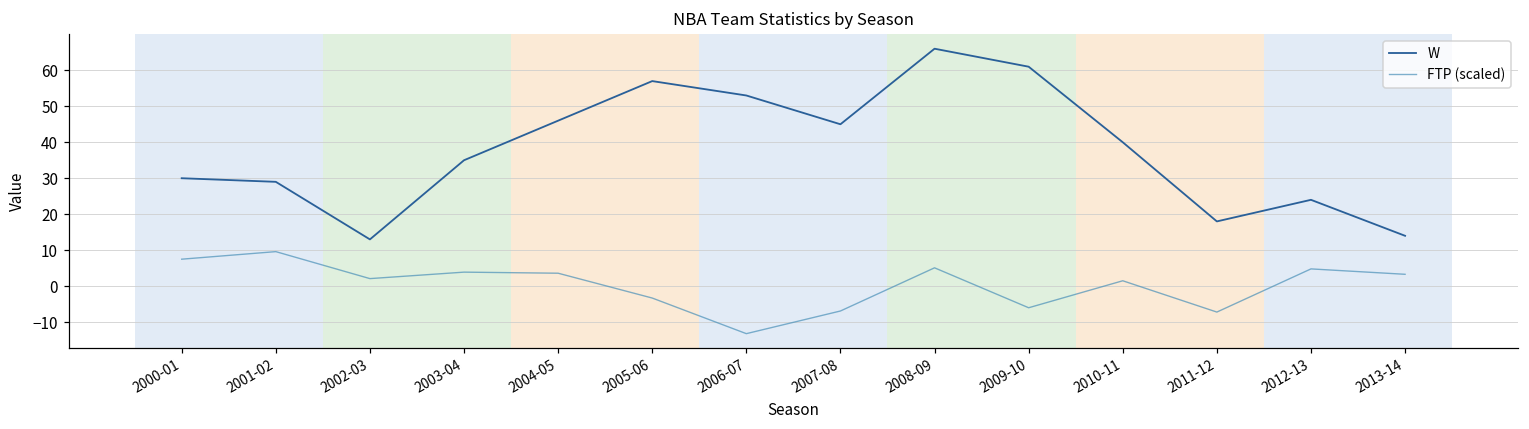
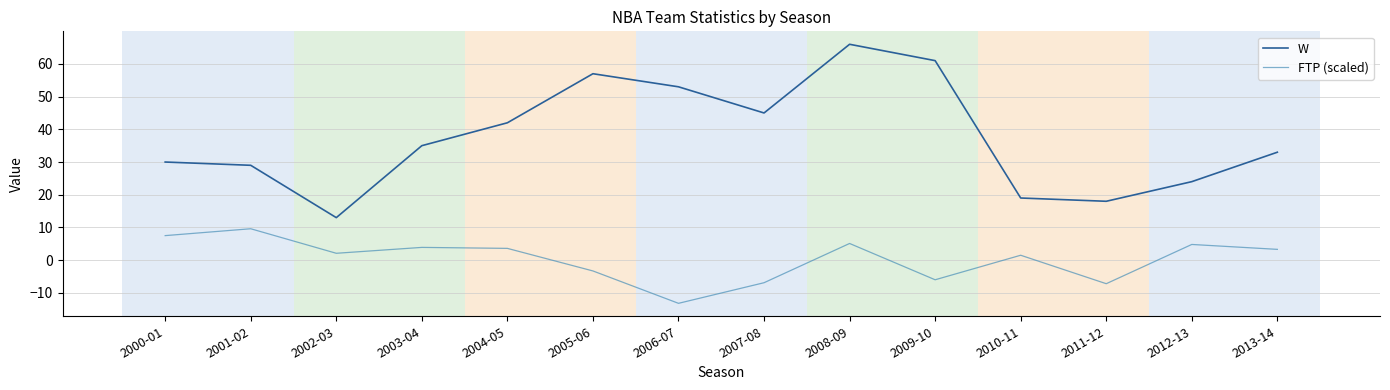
W, 2004-05: 46 -> 42
W, 2010-11: 40 -> 19
W, 2013-14: 14 -> 33
